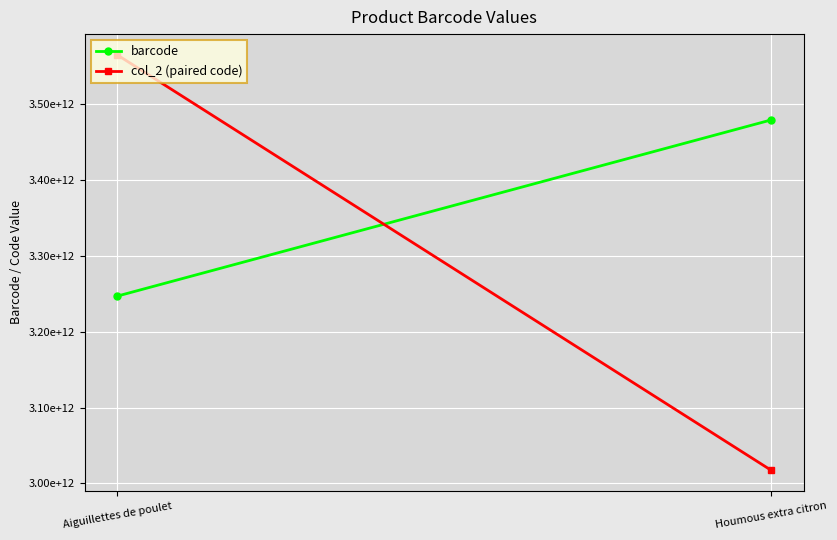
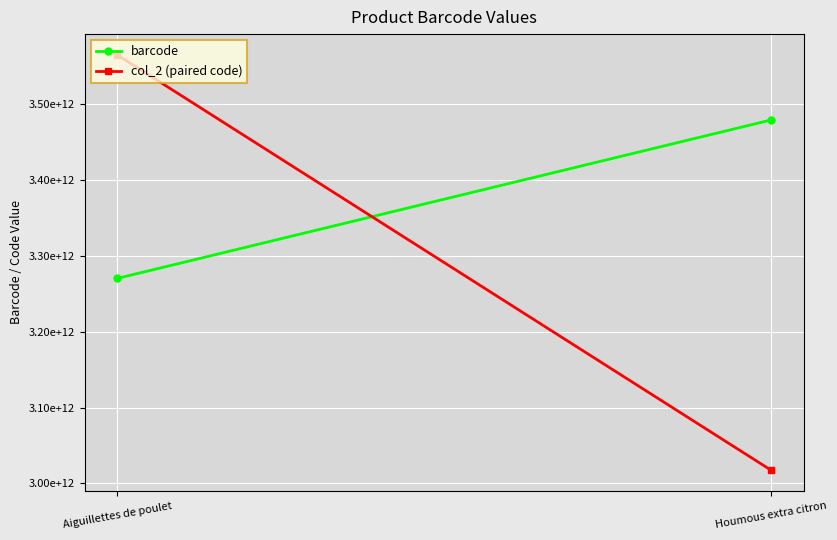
barcode, Aiguillettes de poulet: 3250000000000 -> 3270000000000
